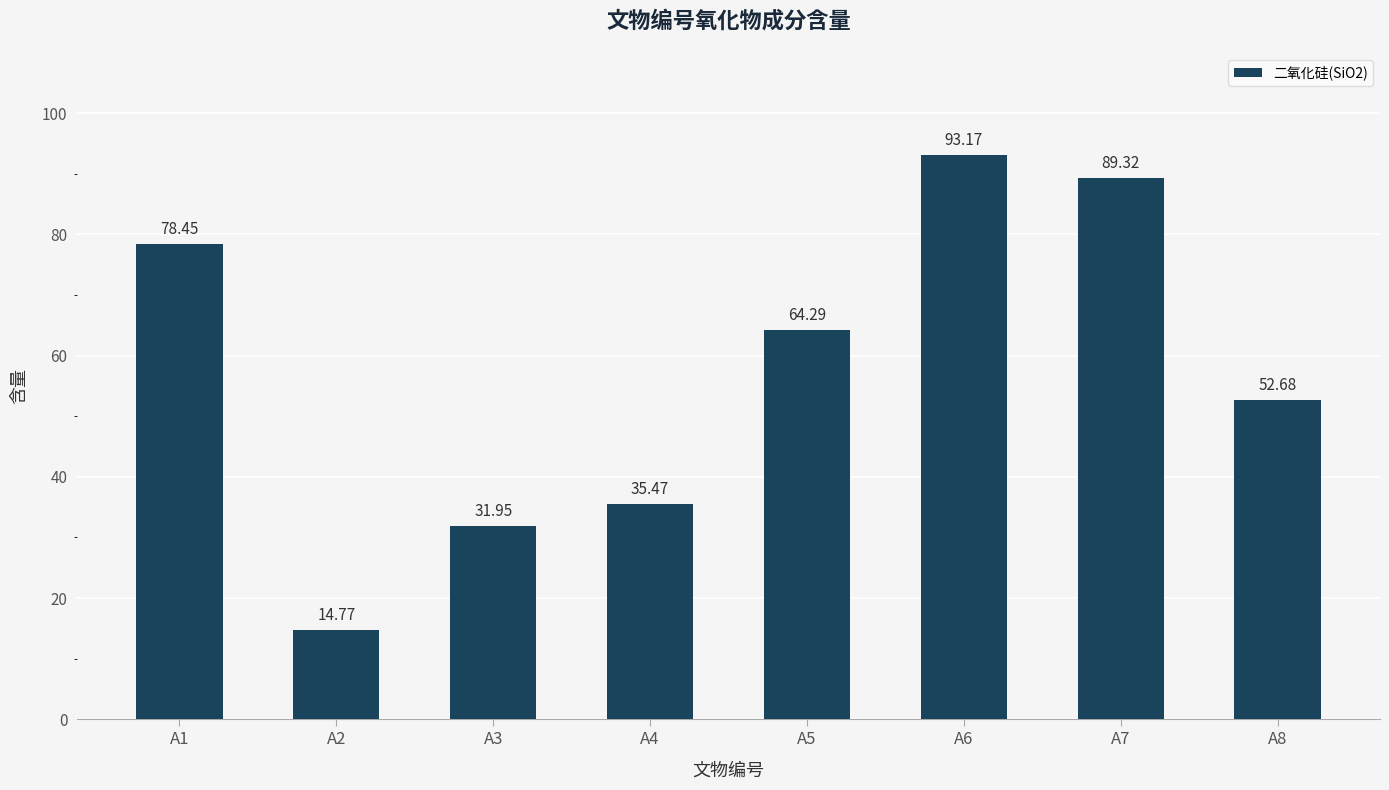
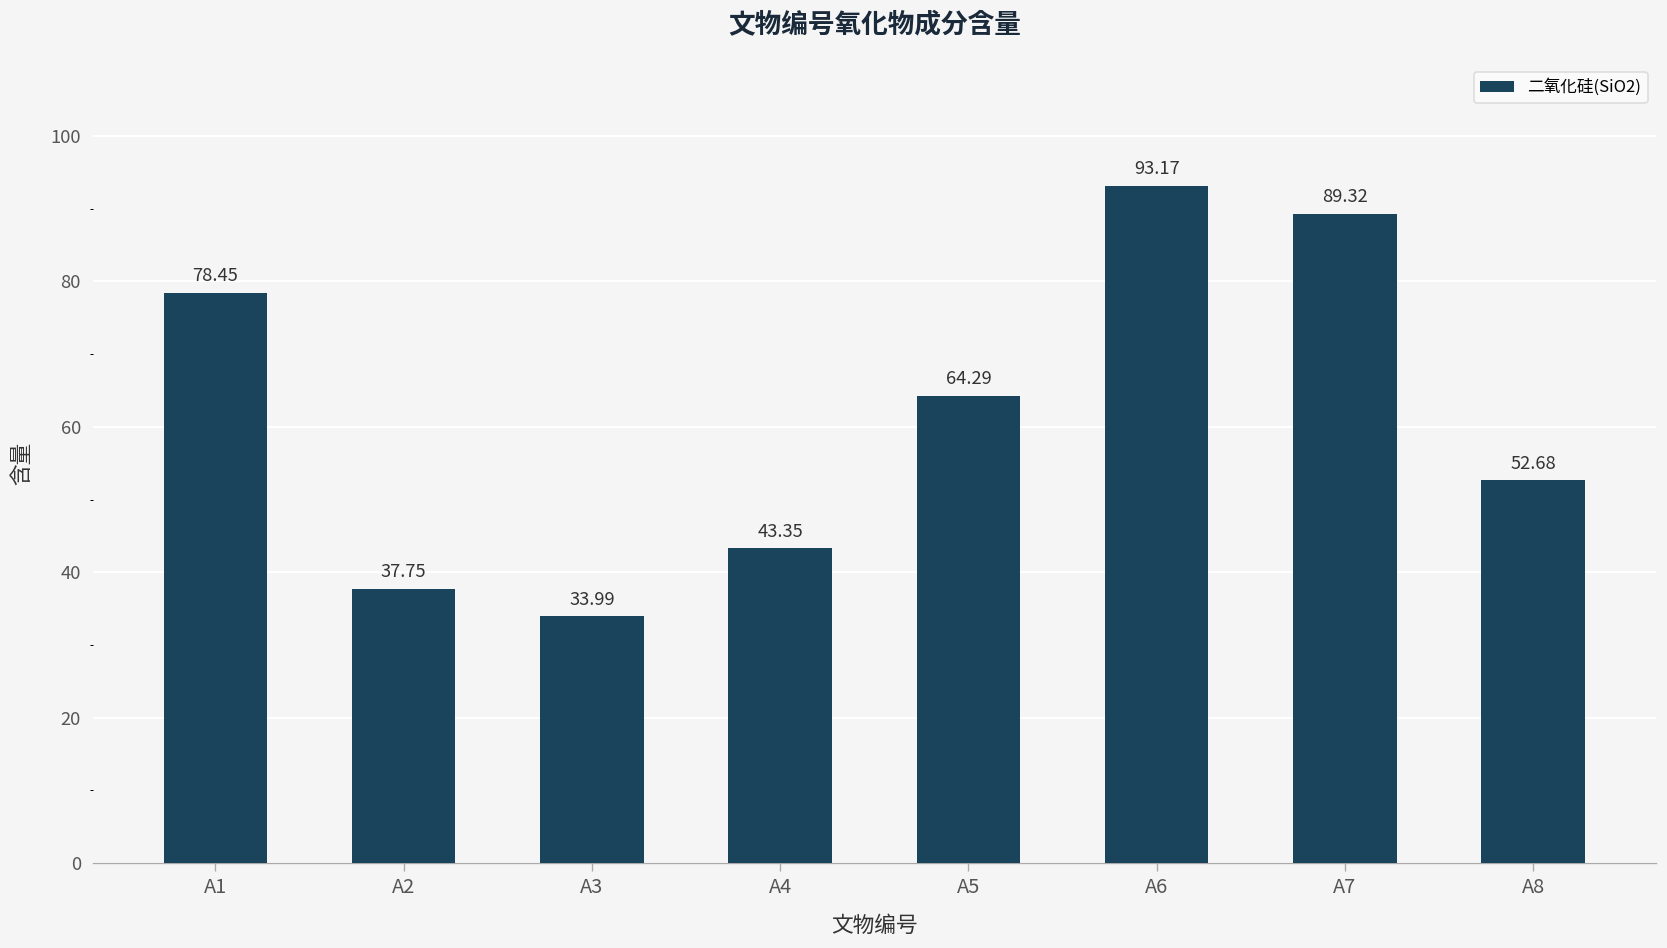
A2: 14.77 -> 37.75
A3: 31.95 -> 33.99
A4: 35.47 -> 43.35
